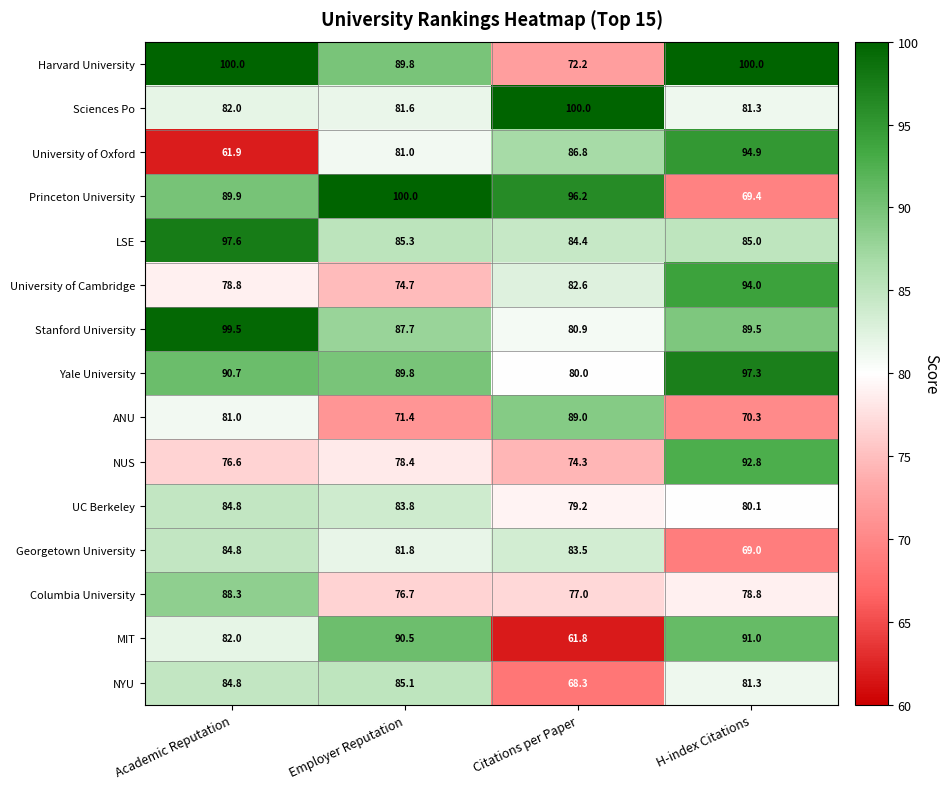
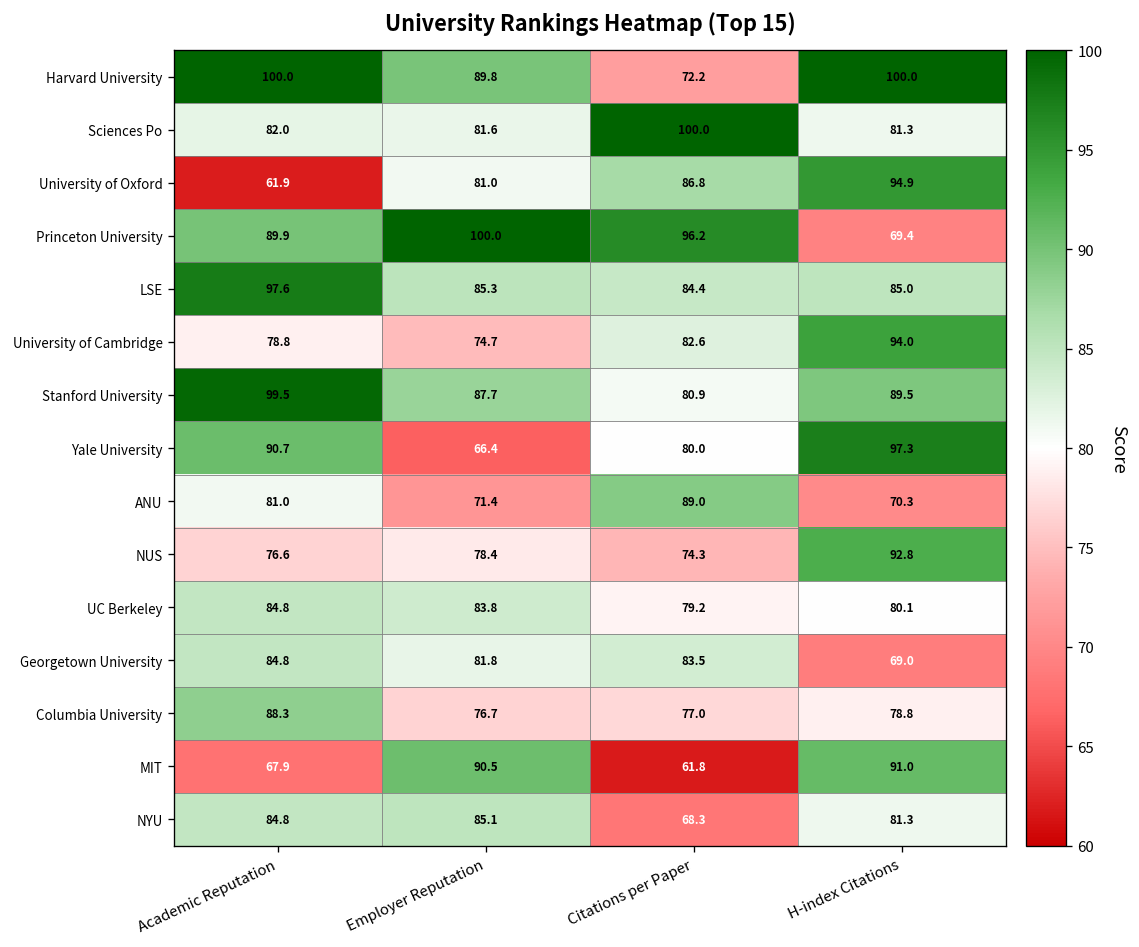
Yale University, Employer Reputation: 89.8 -> 66.4
MIT, Academic Reputation: 82.0 -> 67.9
